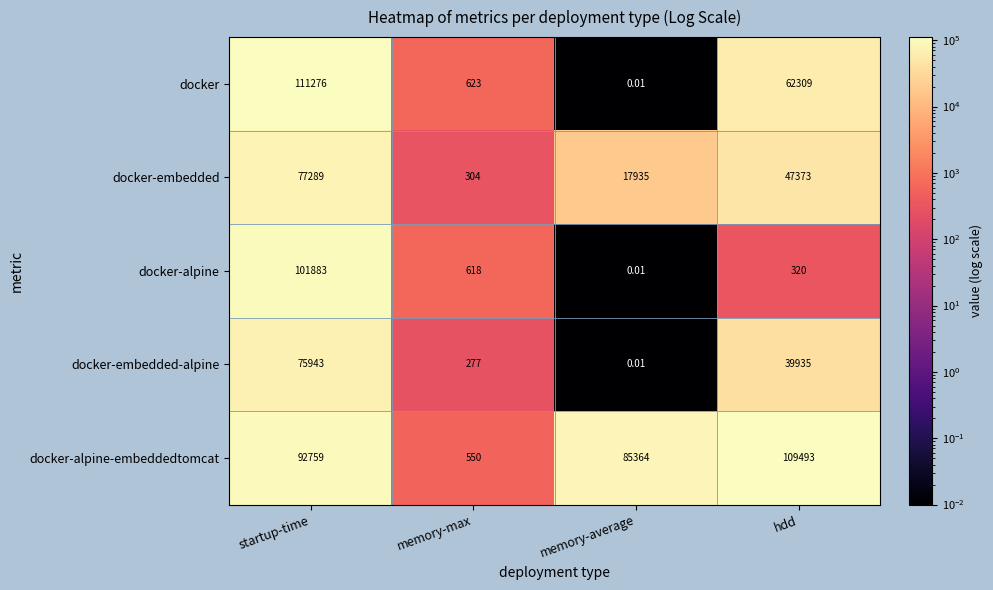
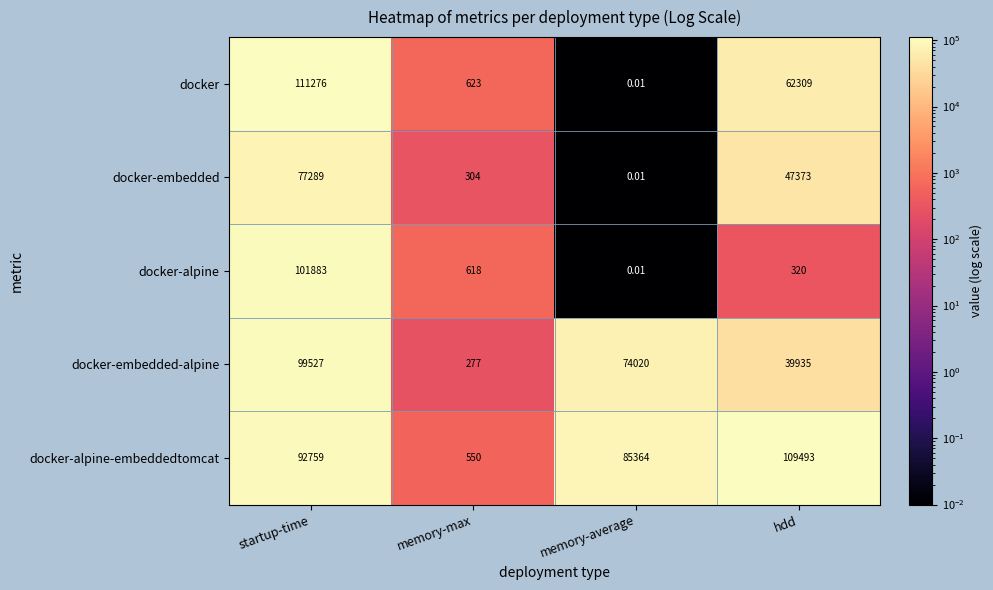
docker-embedded, memory-average: 17935 -> 0.01
docker-embedded-alpine, startup-time: 75943 -> 99527
docker-embedded-alpine, memory-average: 0.01 -> 74020
